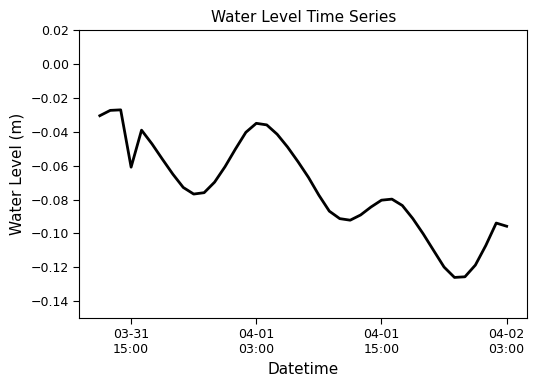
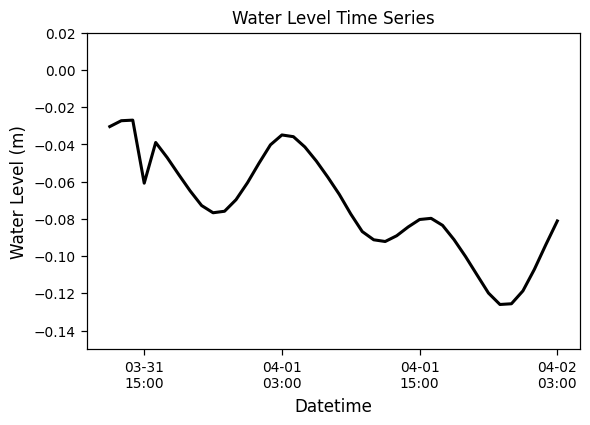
04-02 03:00: -0.096 -> -0.081
